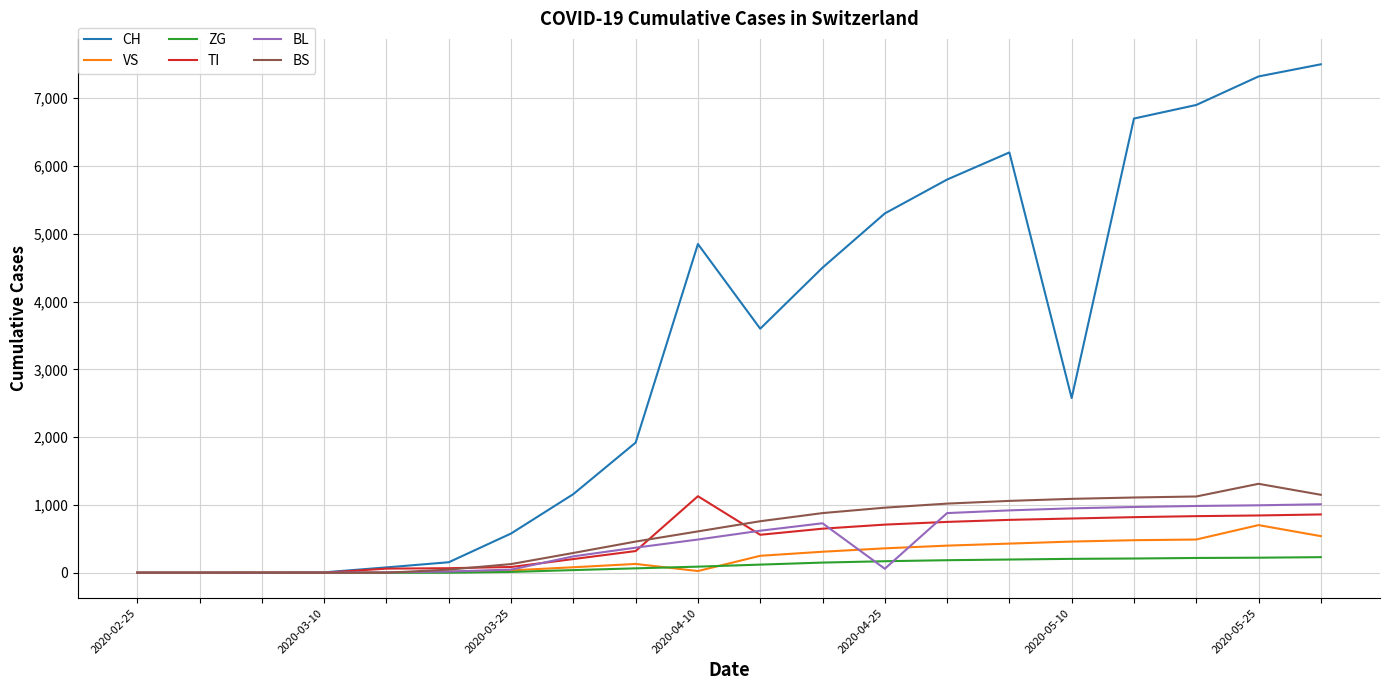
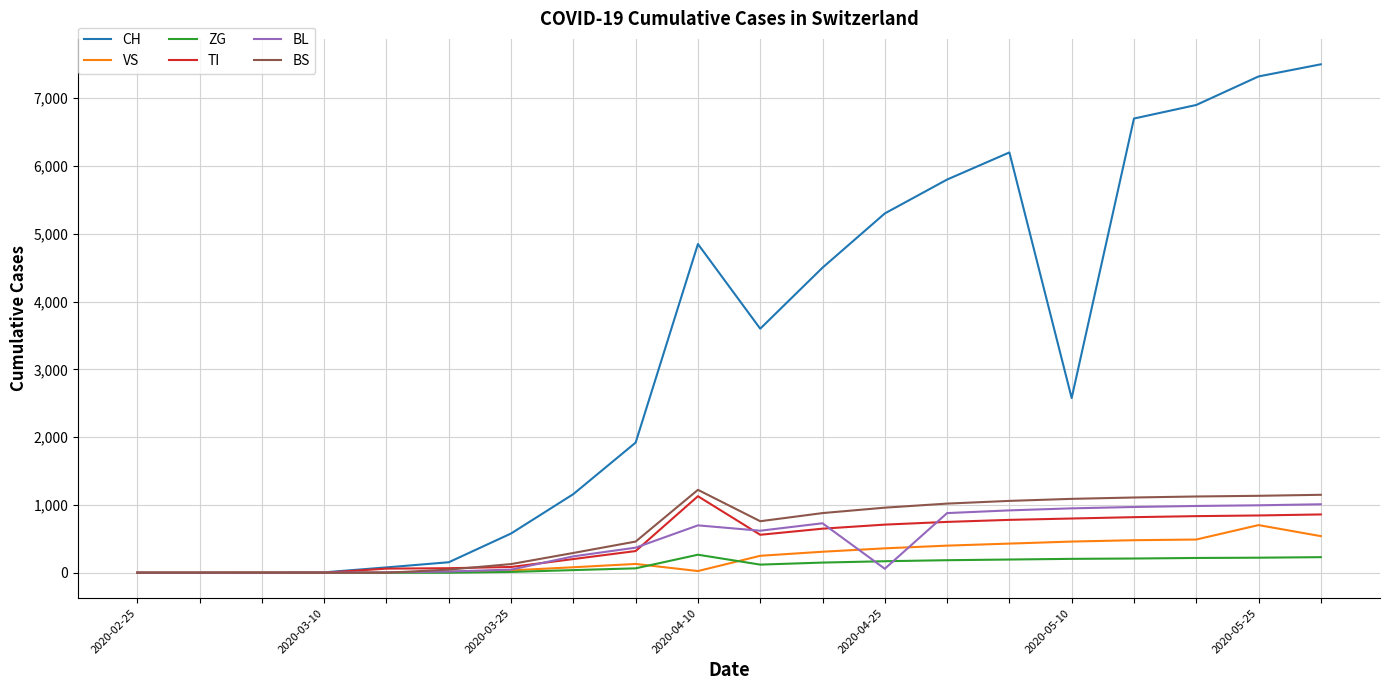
ZG, 2020-04-10: 100 -> 300
BL, 2020-04-10: 500 -> 700
BS, 2020-04-10: 600 -> 1,200
BS, 2020-05-25: 1,300 -> 1,100
